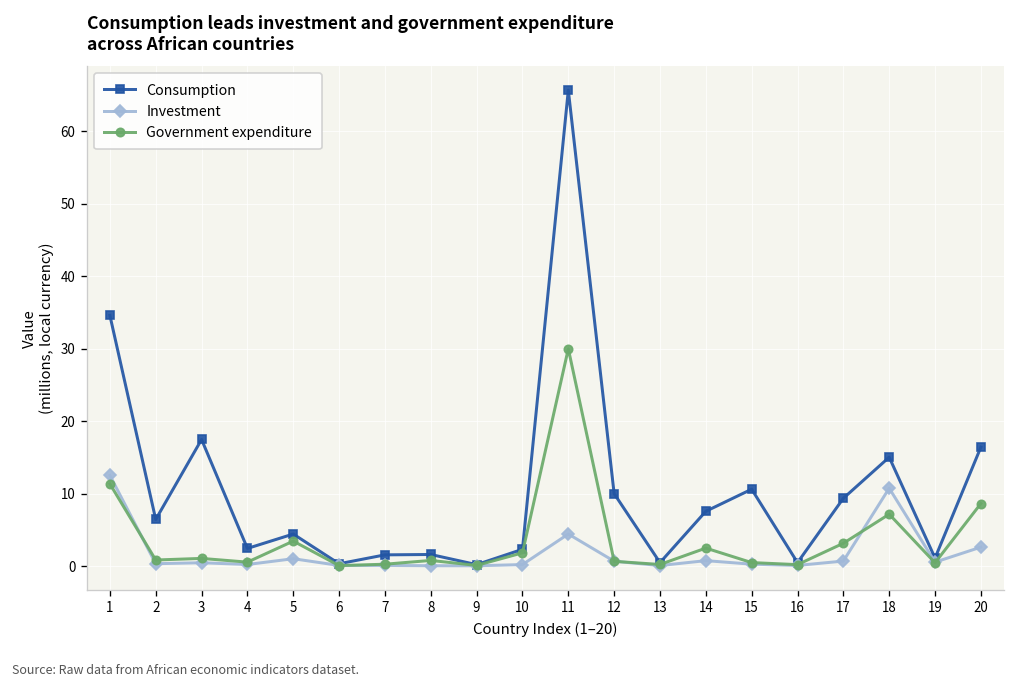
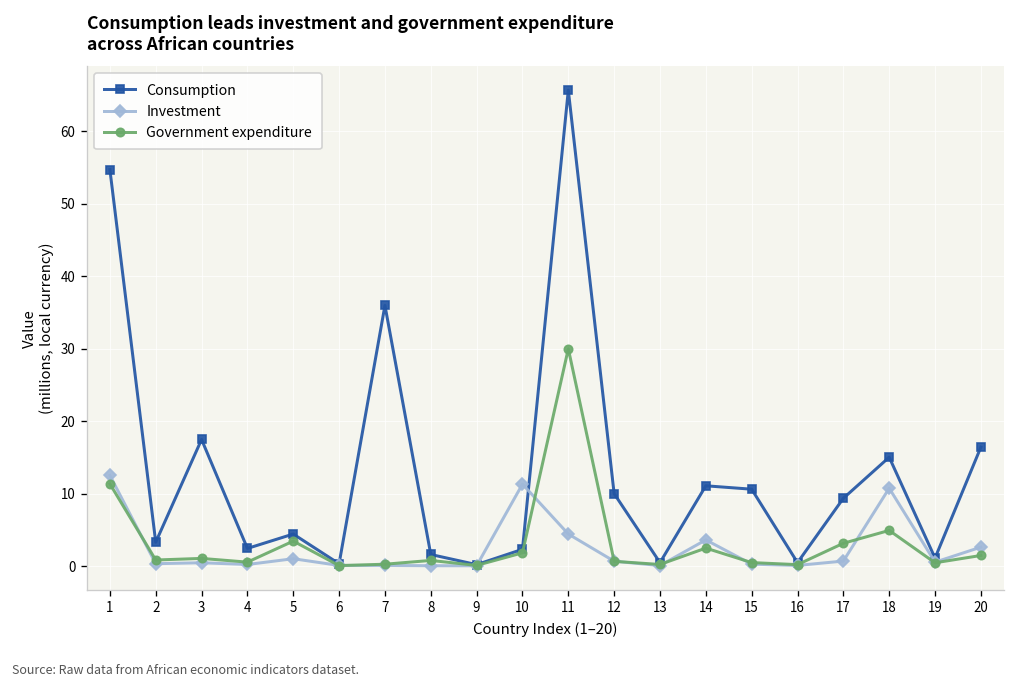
Consumption, 1: 35 -> 55
Consumption, 2: 6 -> 3
Consumption, 7: 2 -> 36
Investment, 10: 0 -> 11
Consumption, 14: 8 -> 11
Investment, 14: 1 -> 4
Government expenditure, 18: 7 -> 5
Government expenditure, 20: 9 -> 1
